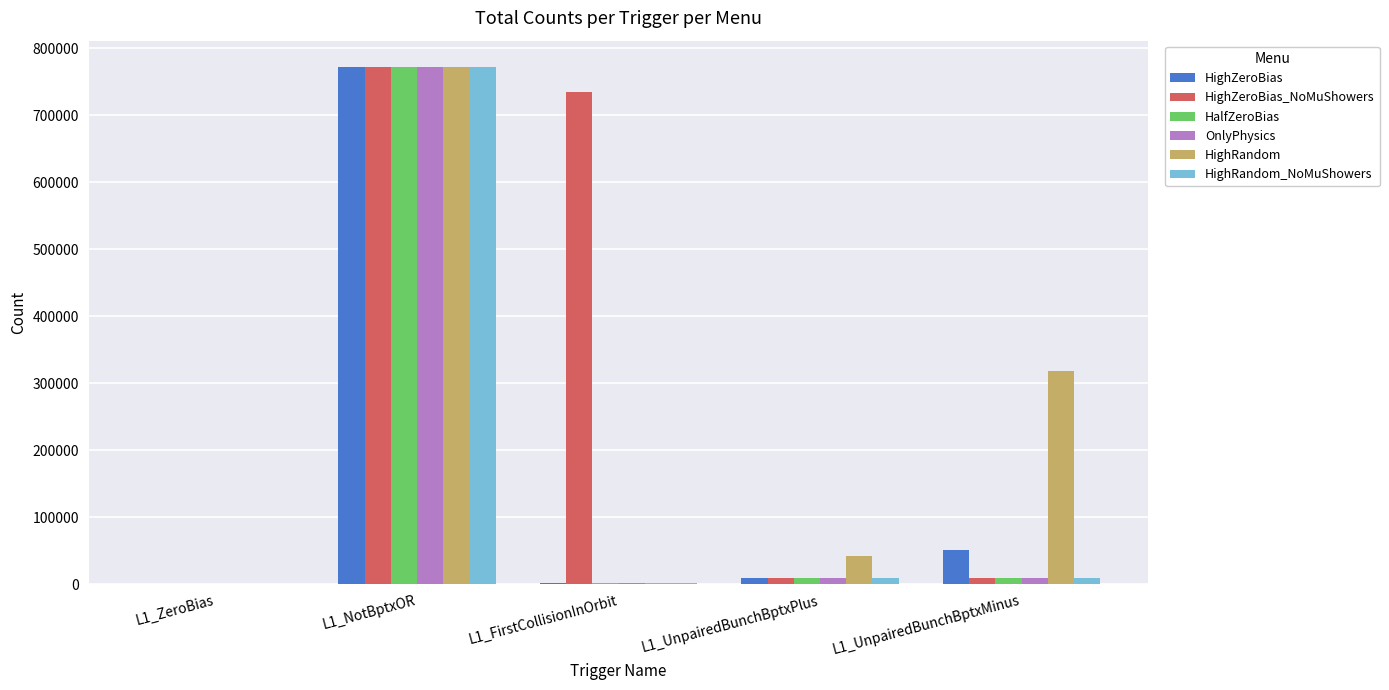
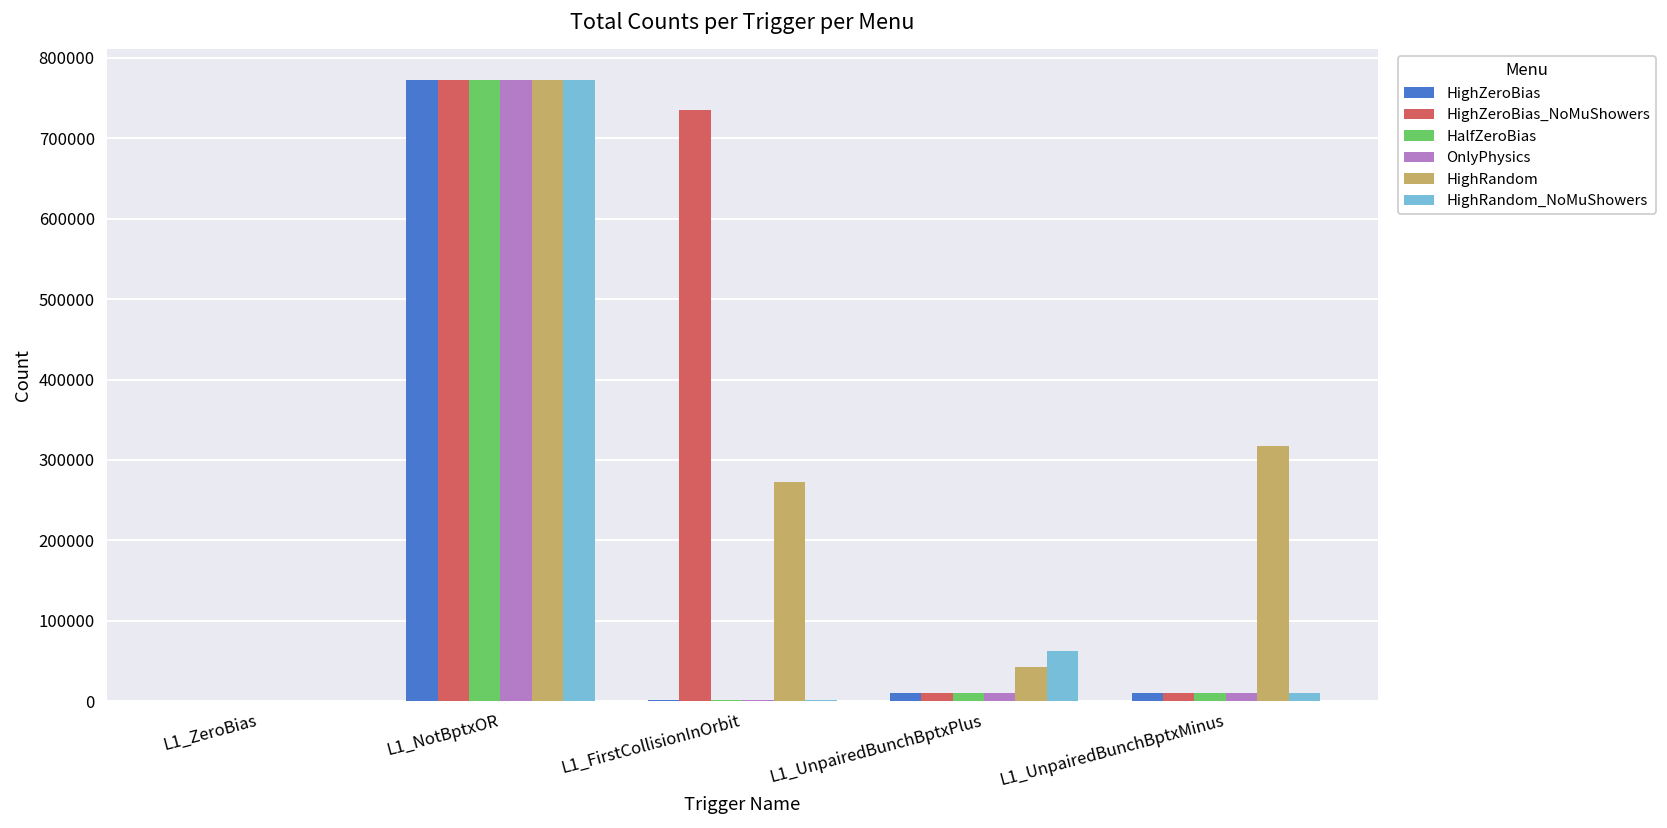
HighRandom, L1_FirstCollisionInOrbit: 0 -> 270000
HighRandom_NoMuShowers, L1_UnpairedBunchBptxPlus: 10000 -> 60000
HighZeroBias, L1_UnpairedBunchBptxMinus: 50000 -> 10000
